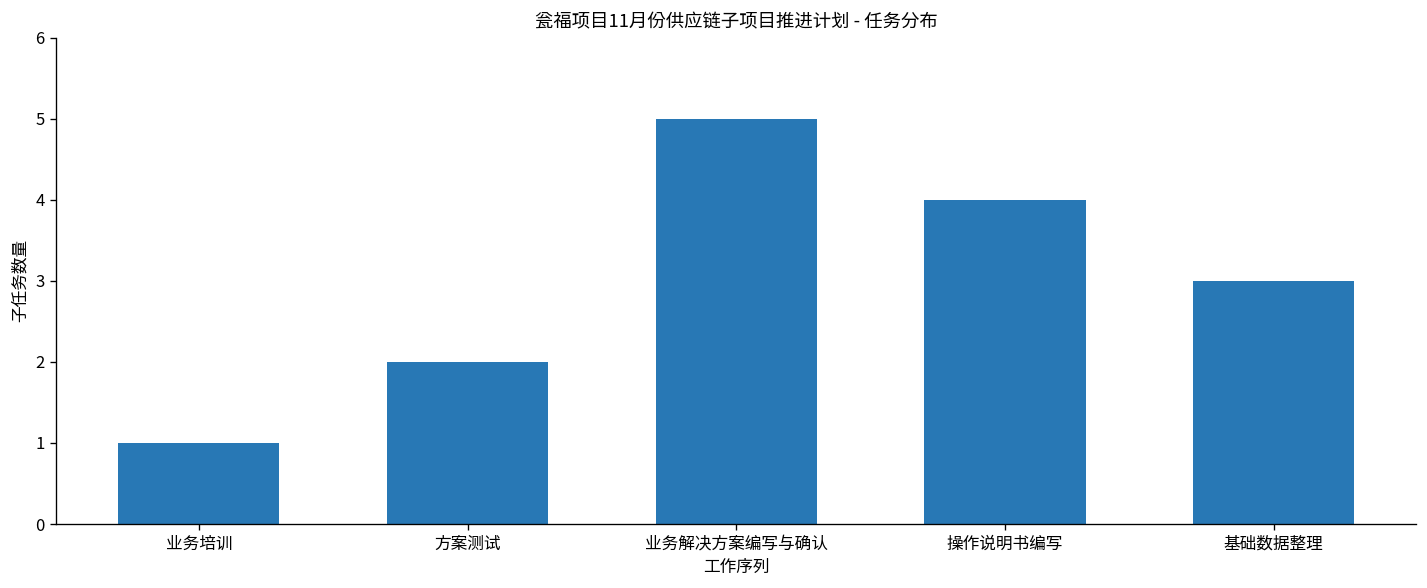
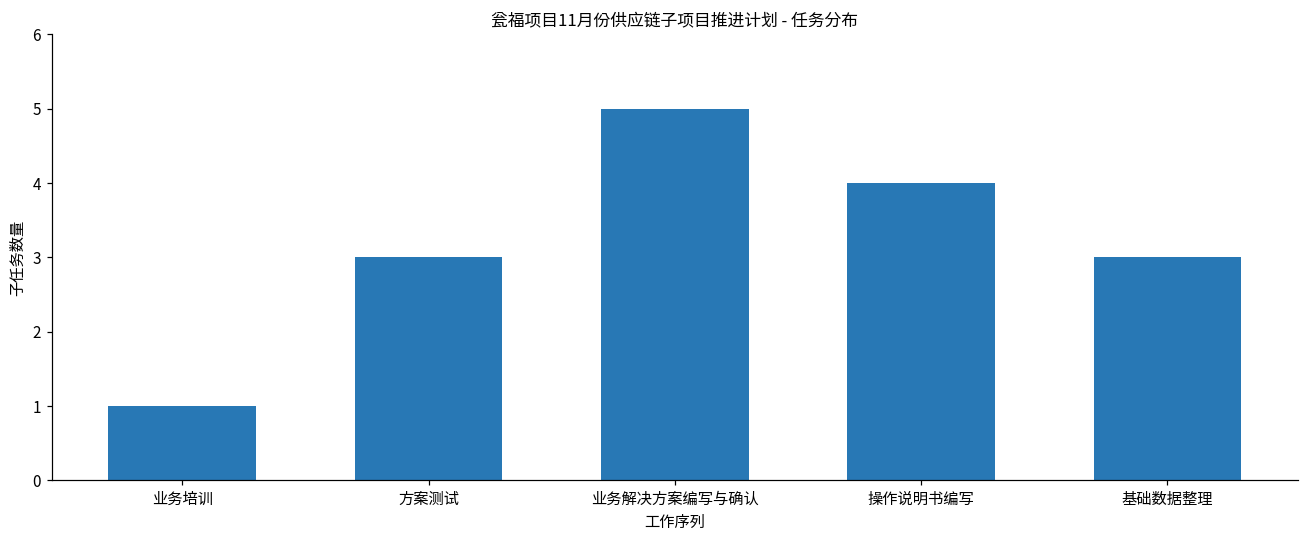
方案测试: 2 -> 3
